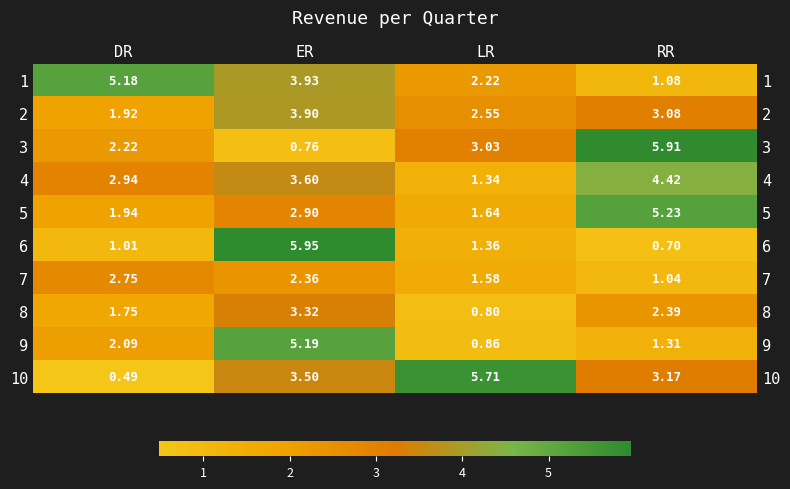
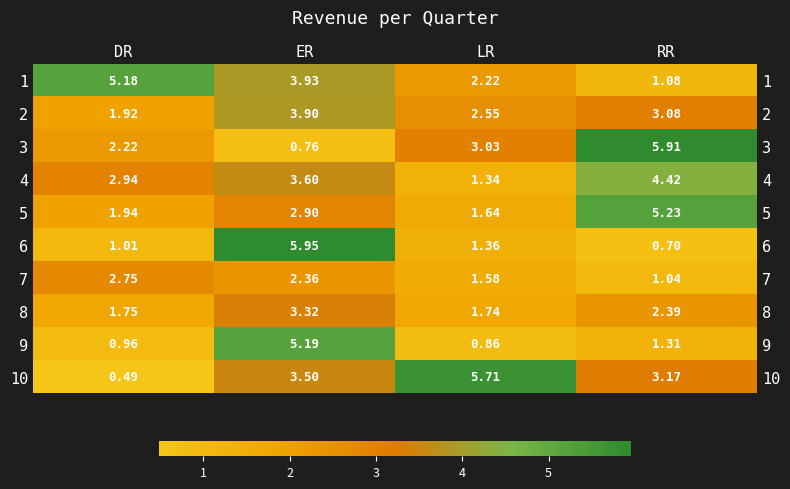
8, LR: 0.80 -> 1.74
9, DR: 2.09 -> 0.96
